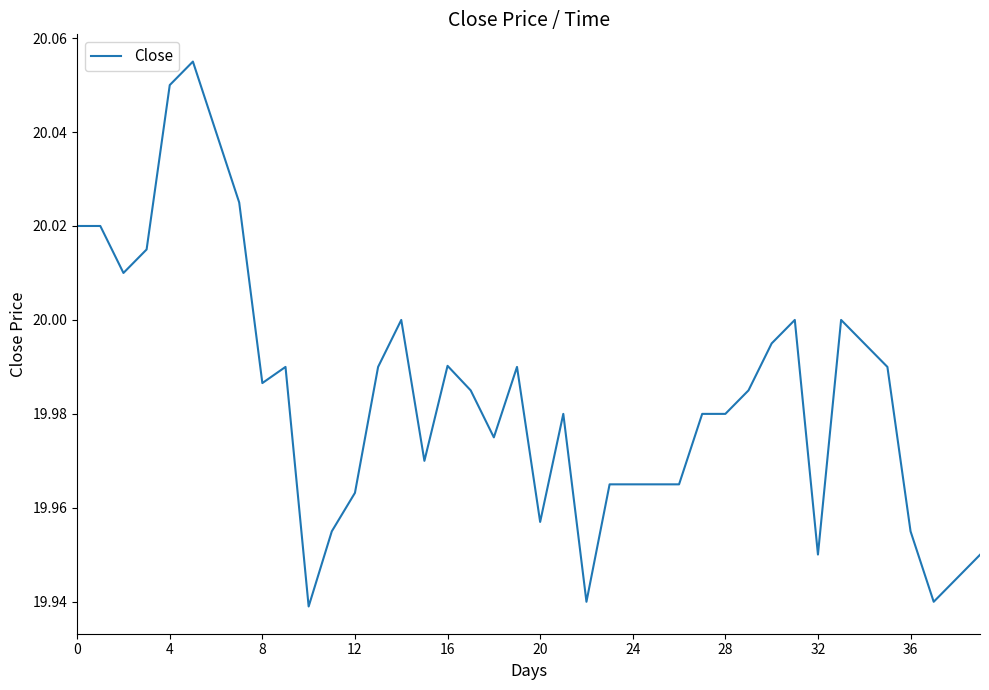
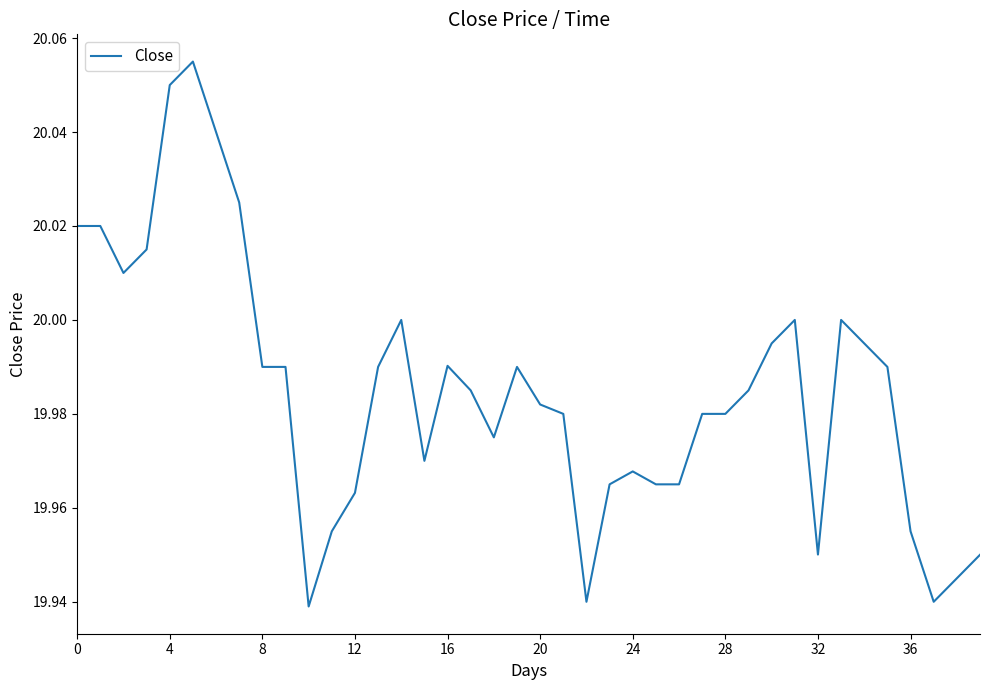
8: 19.987 -> 19.990
20: 19.957 -> 19.982
24: 19.965 -> 19.968
